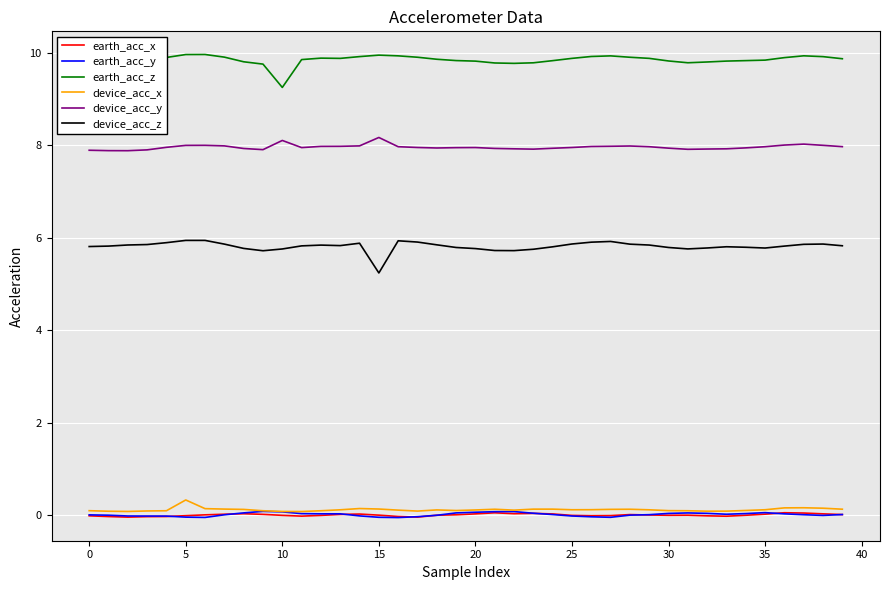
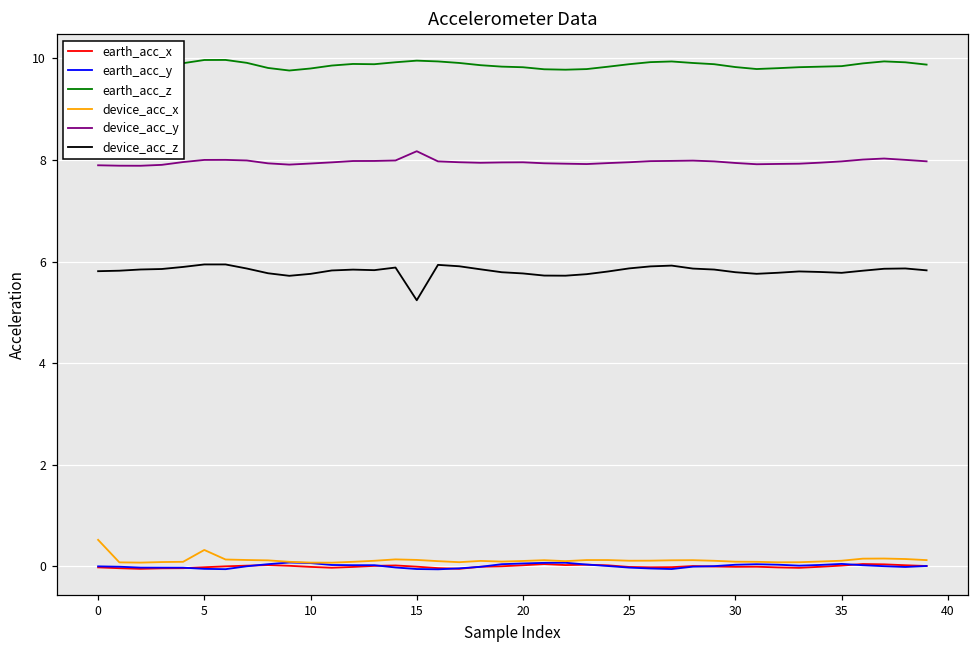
device_acc_x, 0: 0.1 -> 0.5
earth_acc_z, 10: 9.3 -> 9.8
device_acc_y, 10: 8.1 -> 7.9
